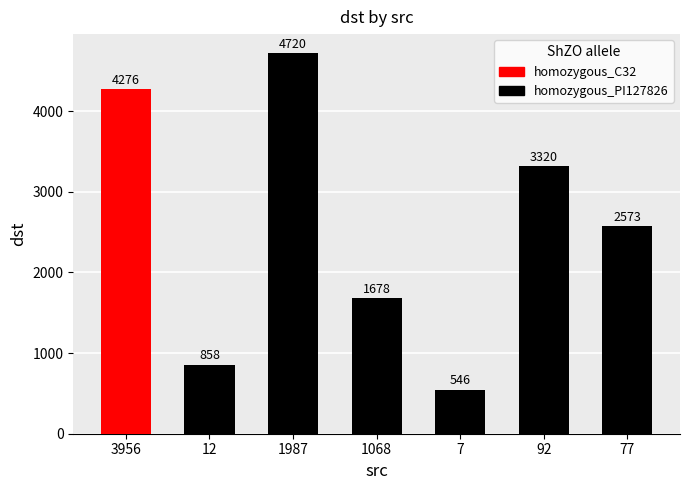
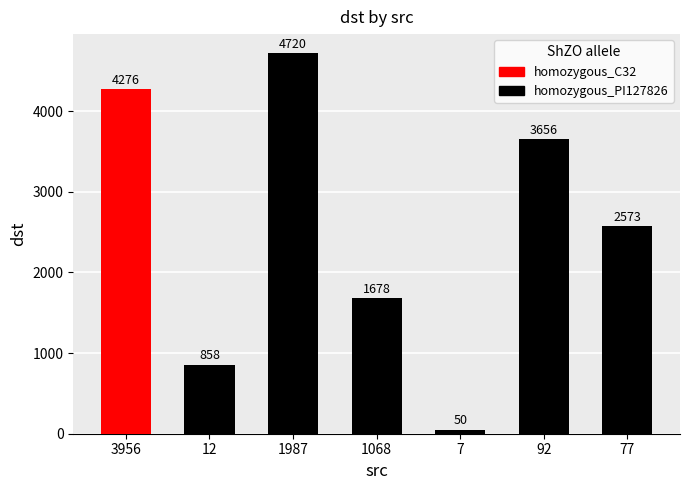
7: 546 -> 50
92: 3320 -> 3656
